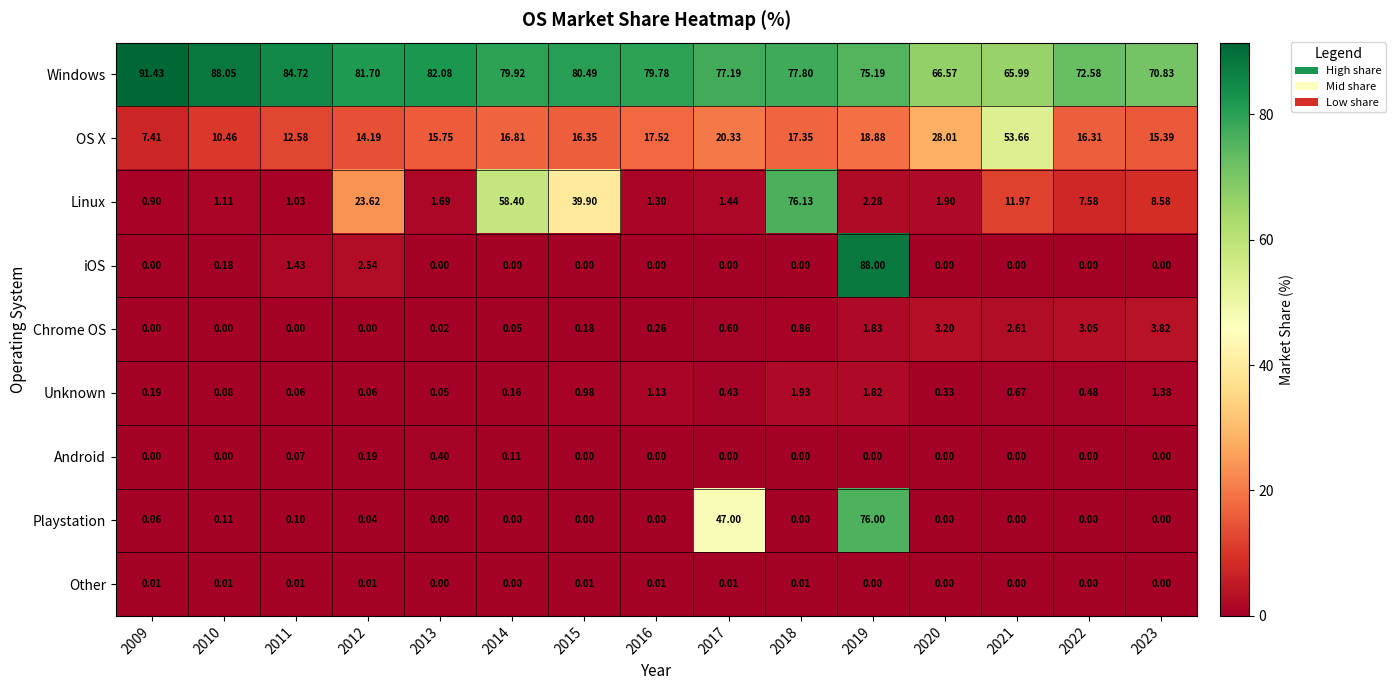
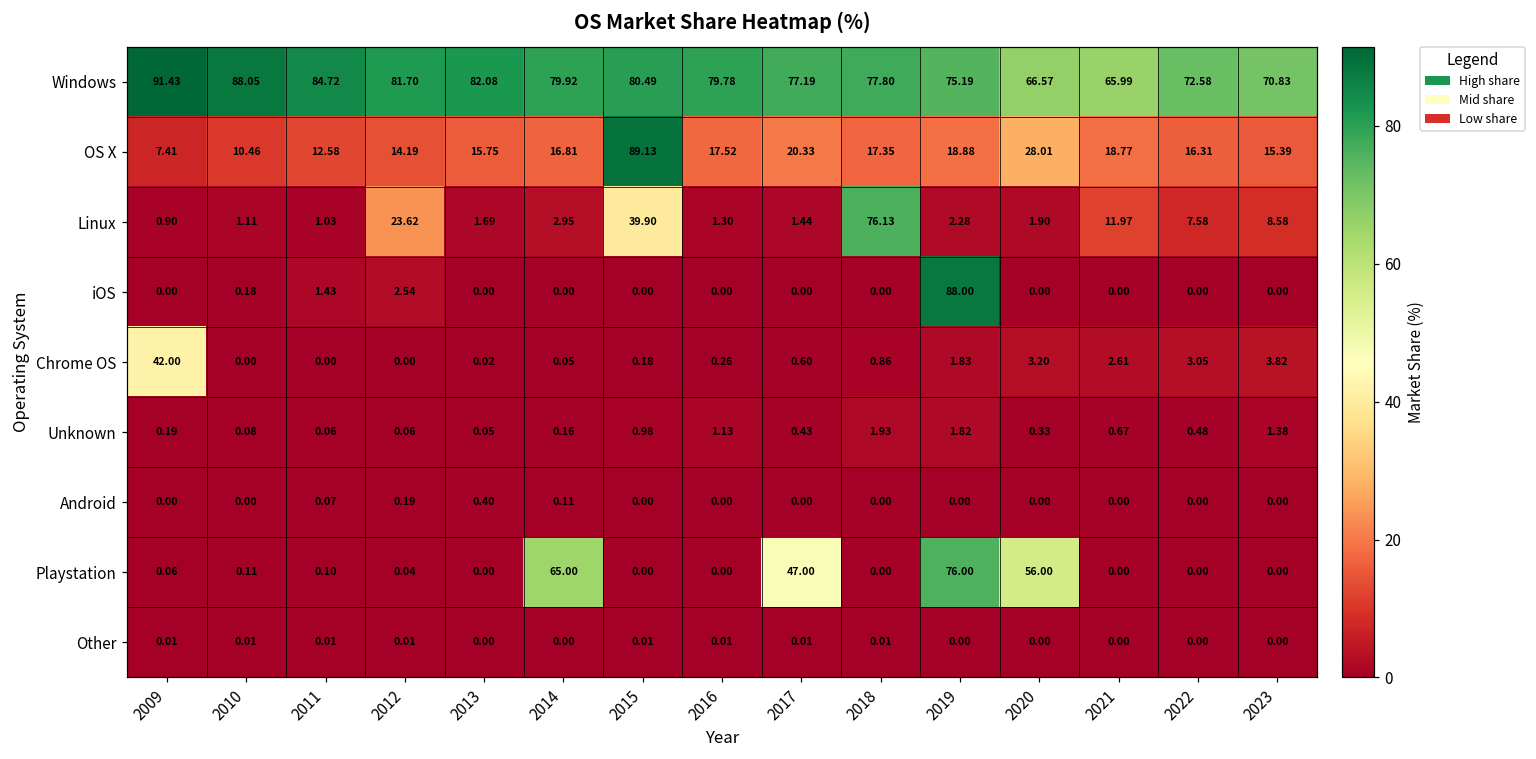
OS X, 2015: 16.35 -> 89.13
OS X, 2021: 53.66 -> 18.77
Linux, 2014: 58.40 -> 2.95
Chrome OS, 2009: 0.00 -> 42.00
Playstation, 2014: 0.00 -> 65.00
Playstation, 2020: 0.00 -> 56.00
